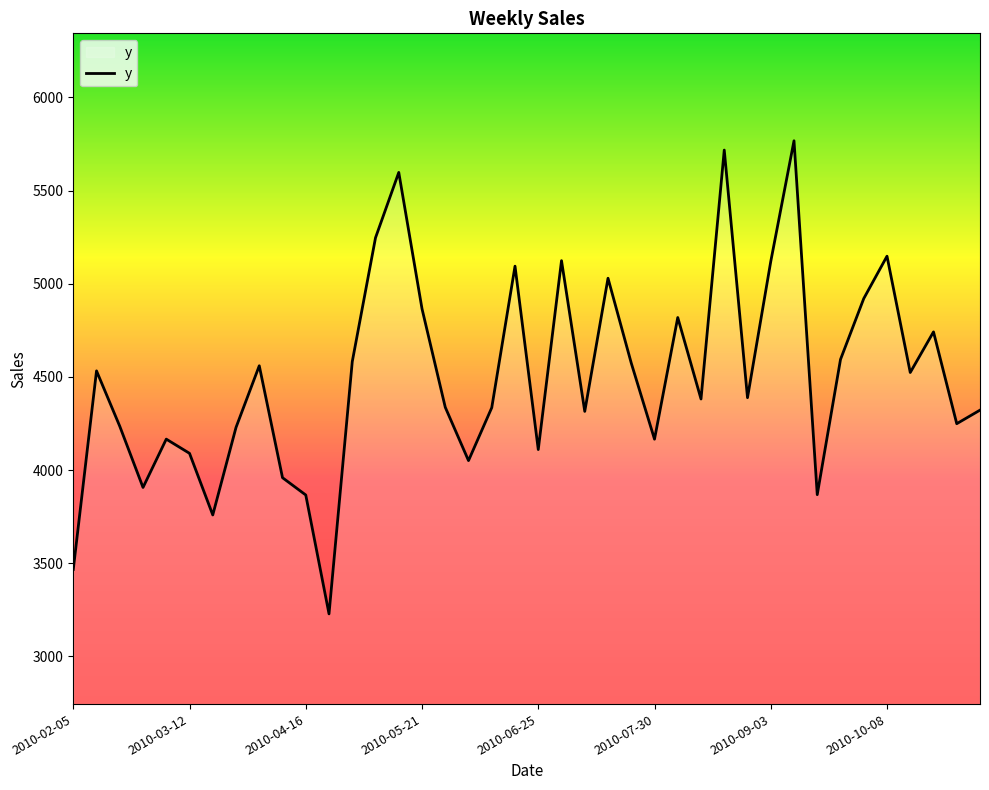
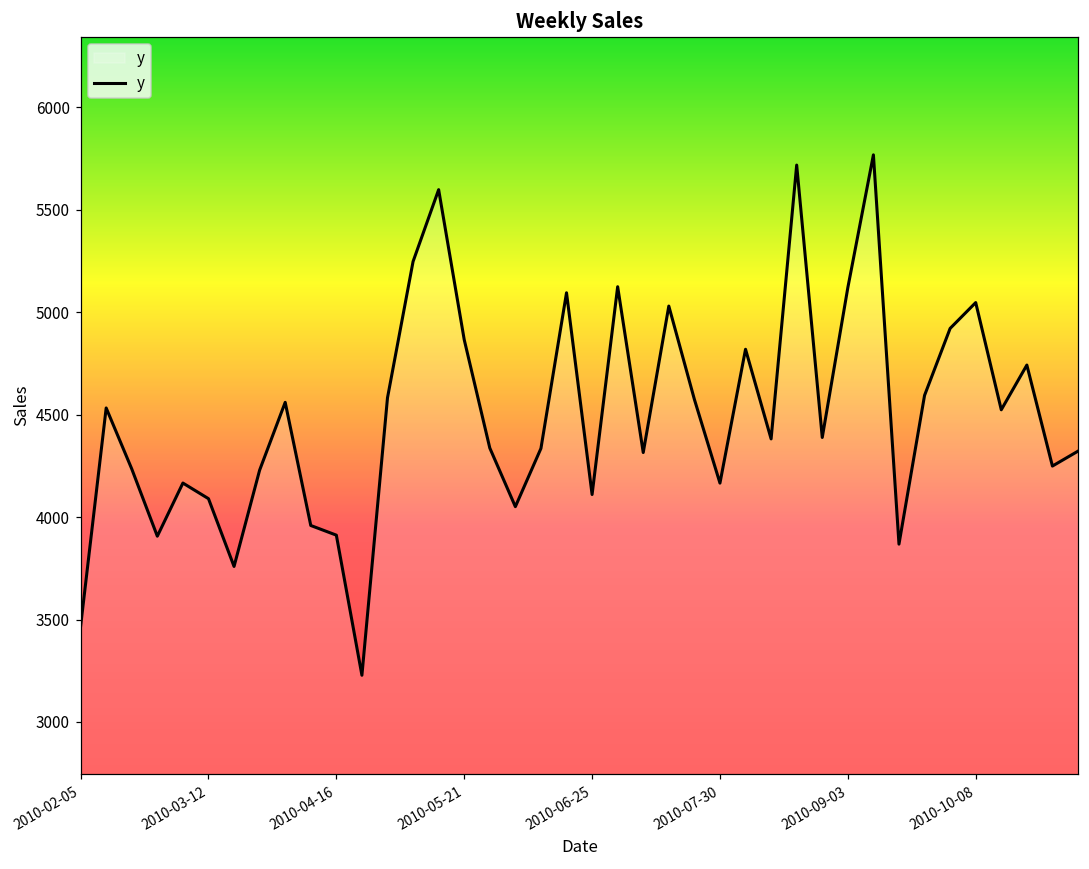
2010-04-16: 3870 -> 3910
2010-10-08: 5150 -> 5050
